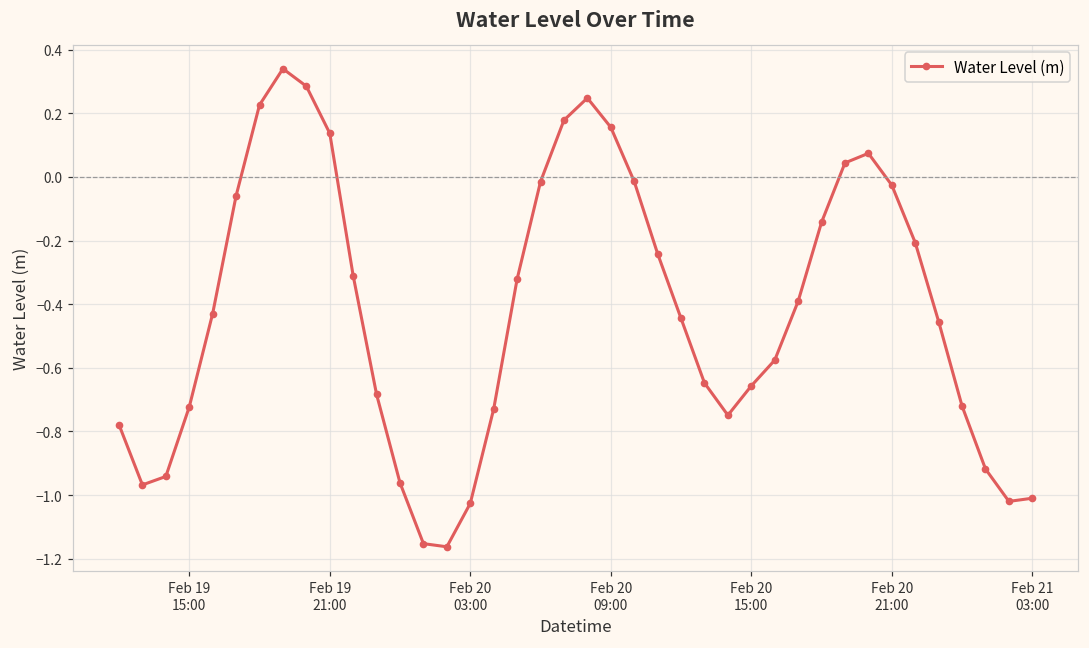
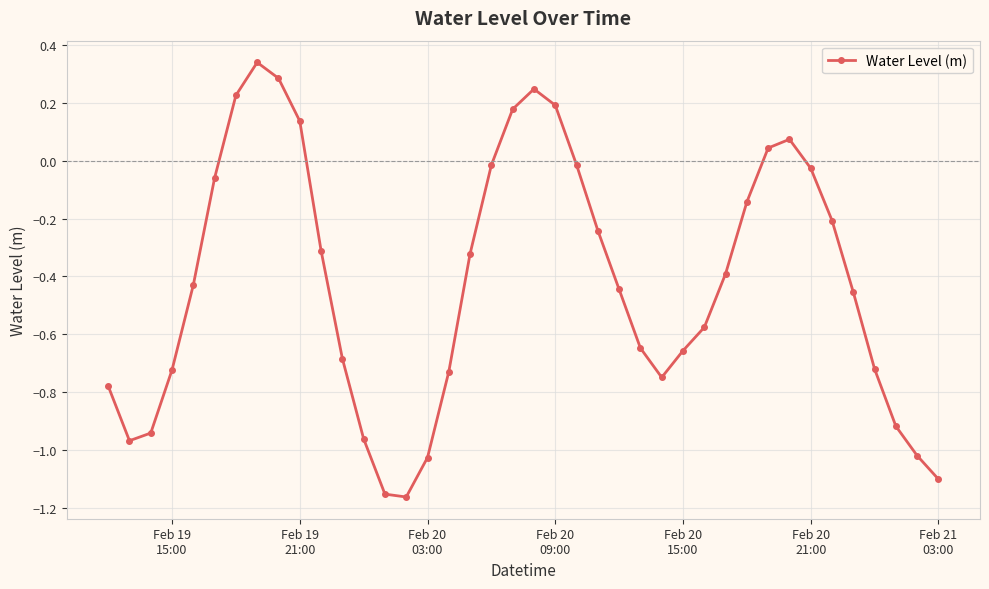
Feb 20 09:00: 0.16 -> 0.19
Feb 21 03:00: -1.01 -> -1.10
